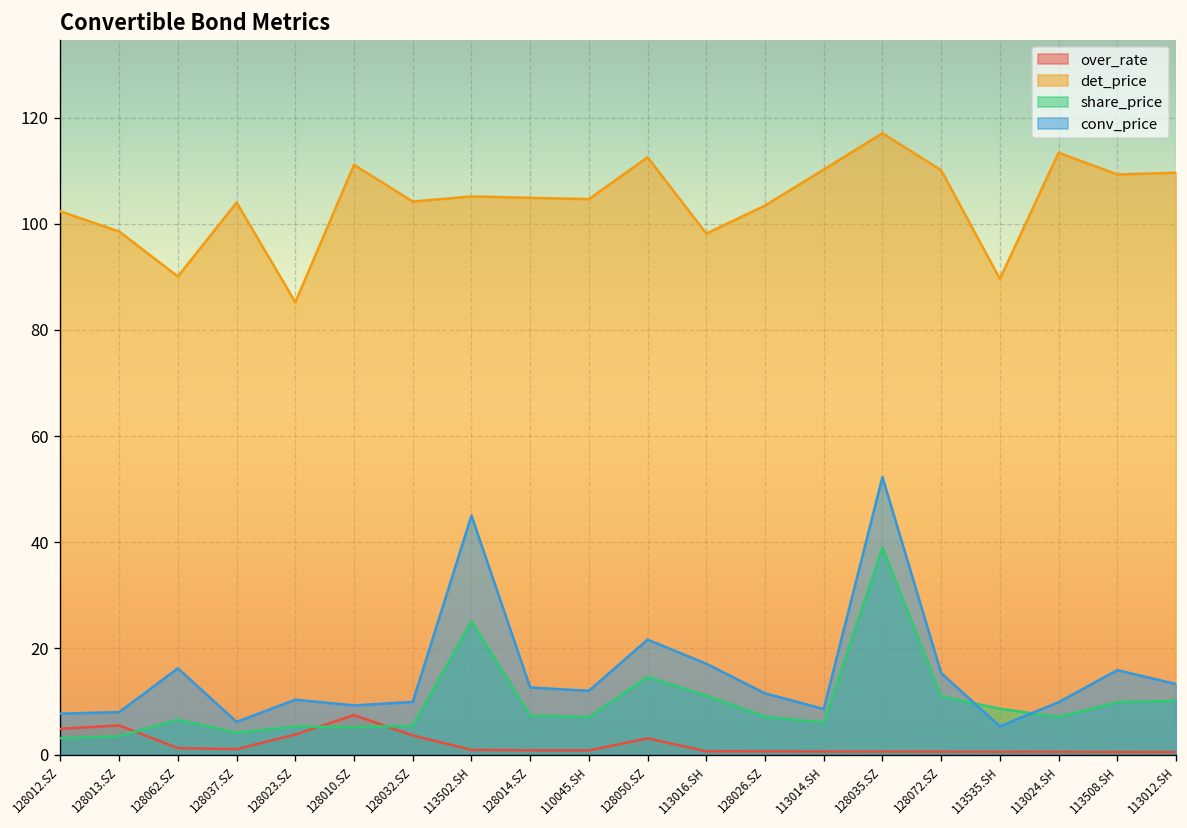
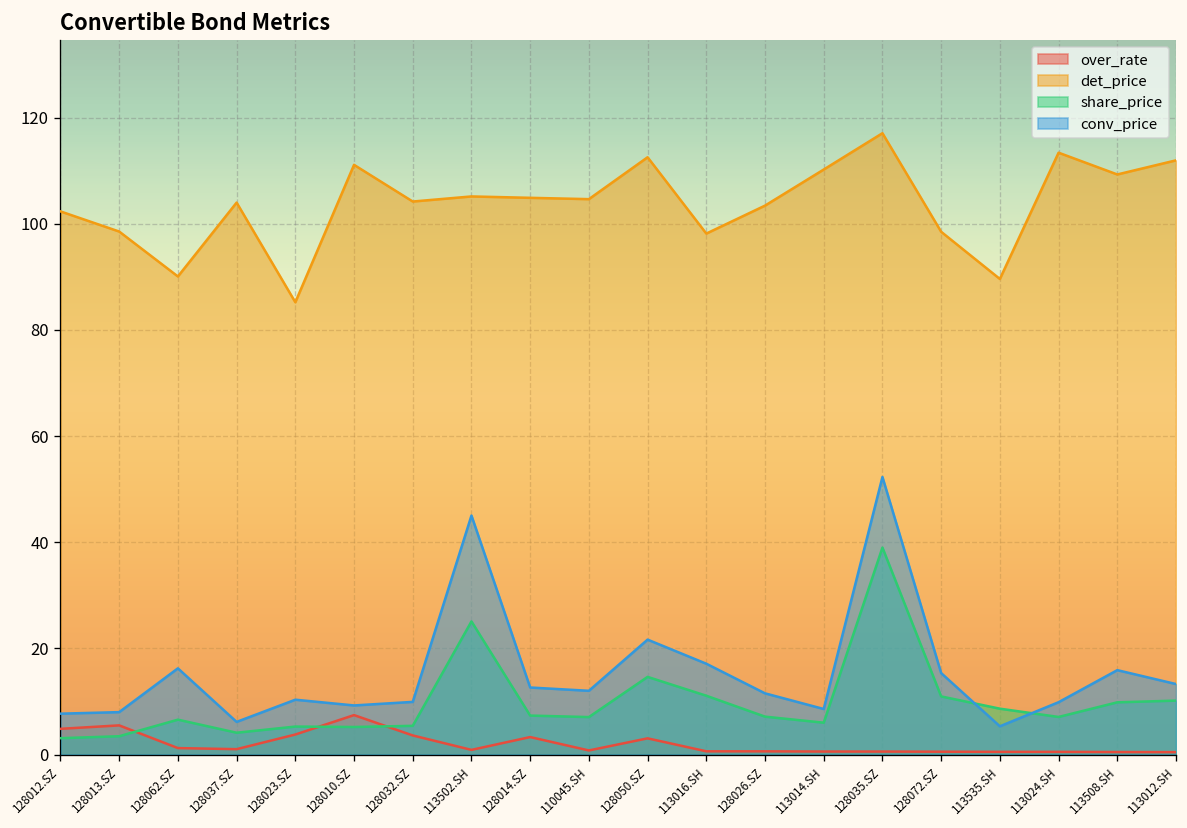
over_rate, 128014.SZ: 1 -> 3
det_price, 128072.SZ: 110 -> 99
det_price, 113012.SH: 110 -> 112
